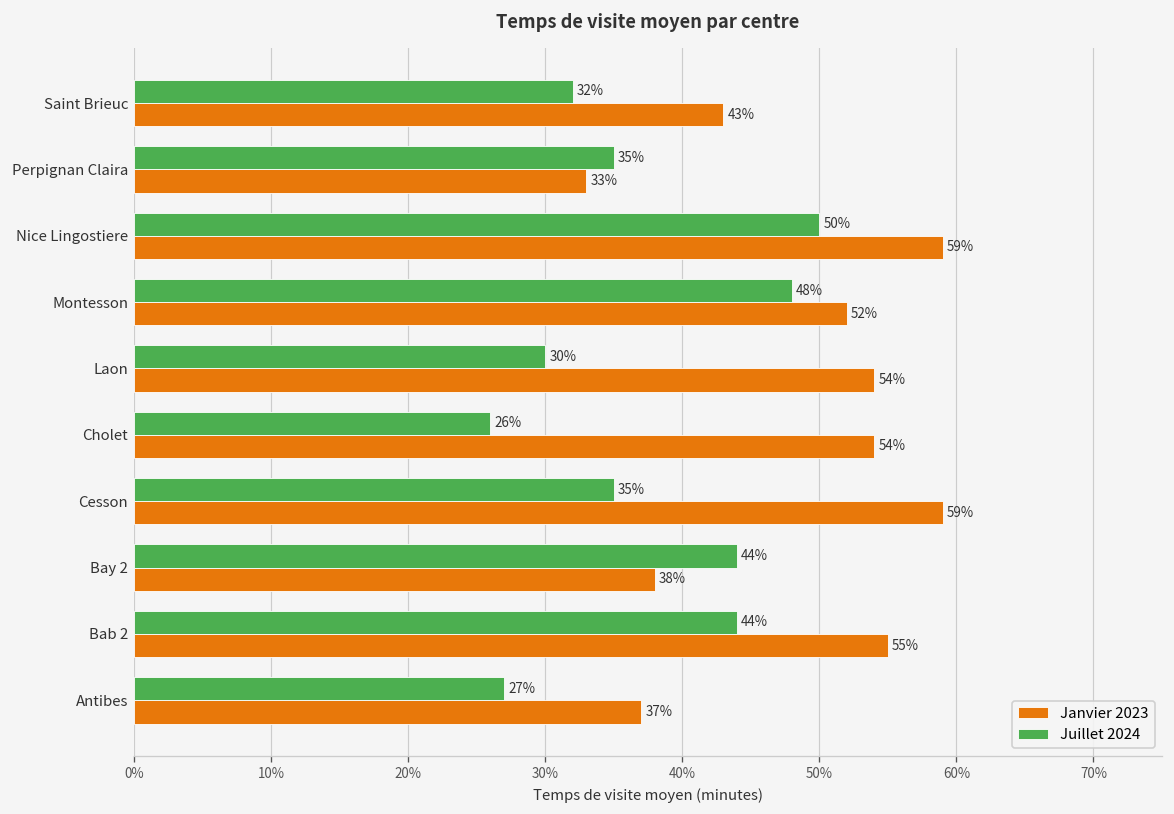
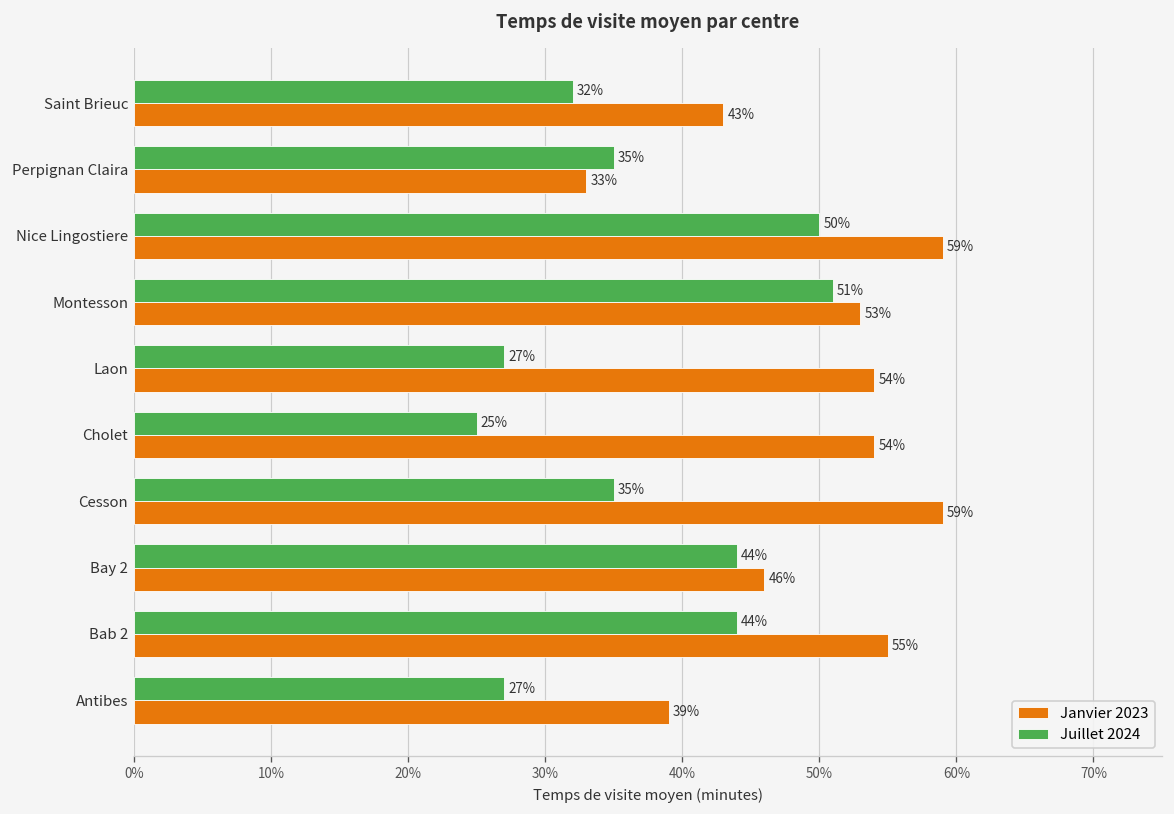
Juillet 2024, Montesson: 48% -> 51%
Janvier 2023, Montesson: 52% -> 53%
Juillet 2024, Laon: 30% -> 27%
Juillet 2024, Cholet: 26% -> 25%
Janvier 2023, Bay 2: 38% -> 46%
Janvier 2023, Antibes: 37% -> 39%
